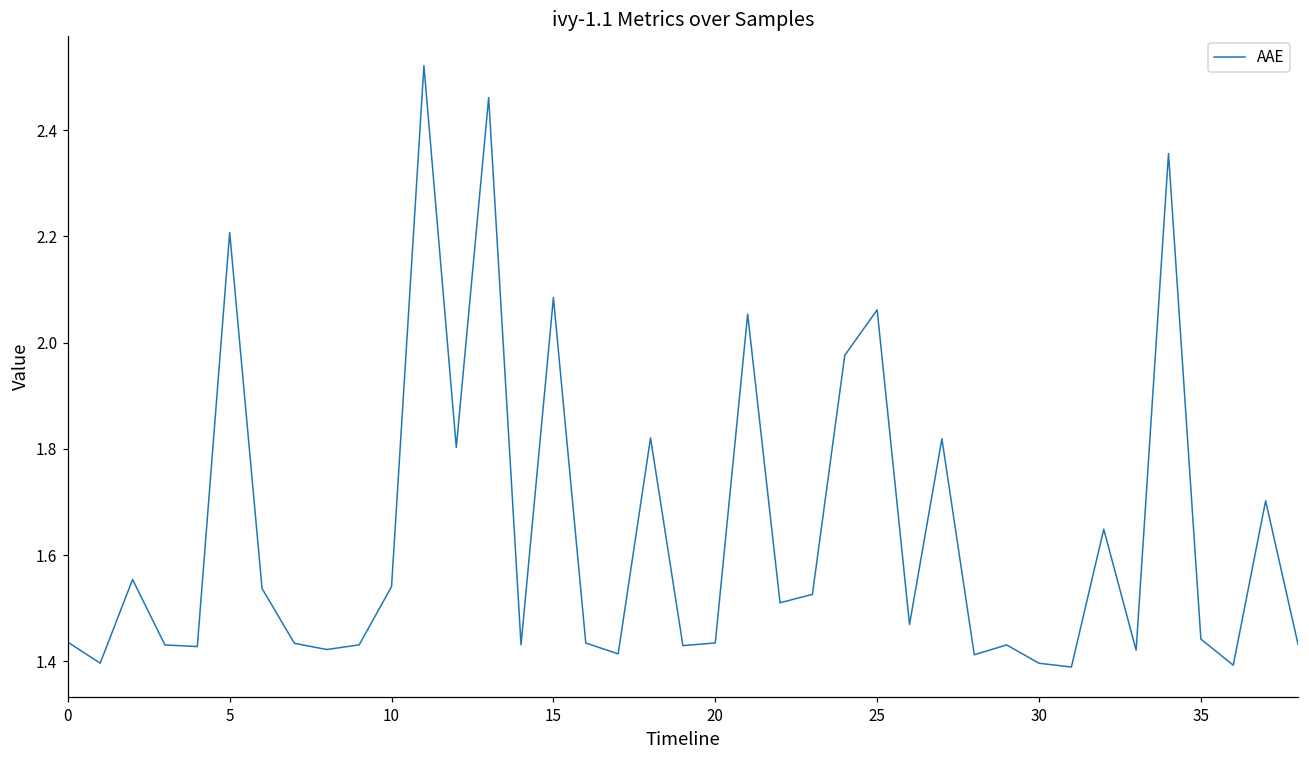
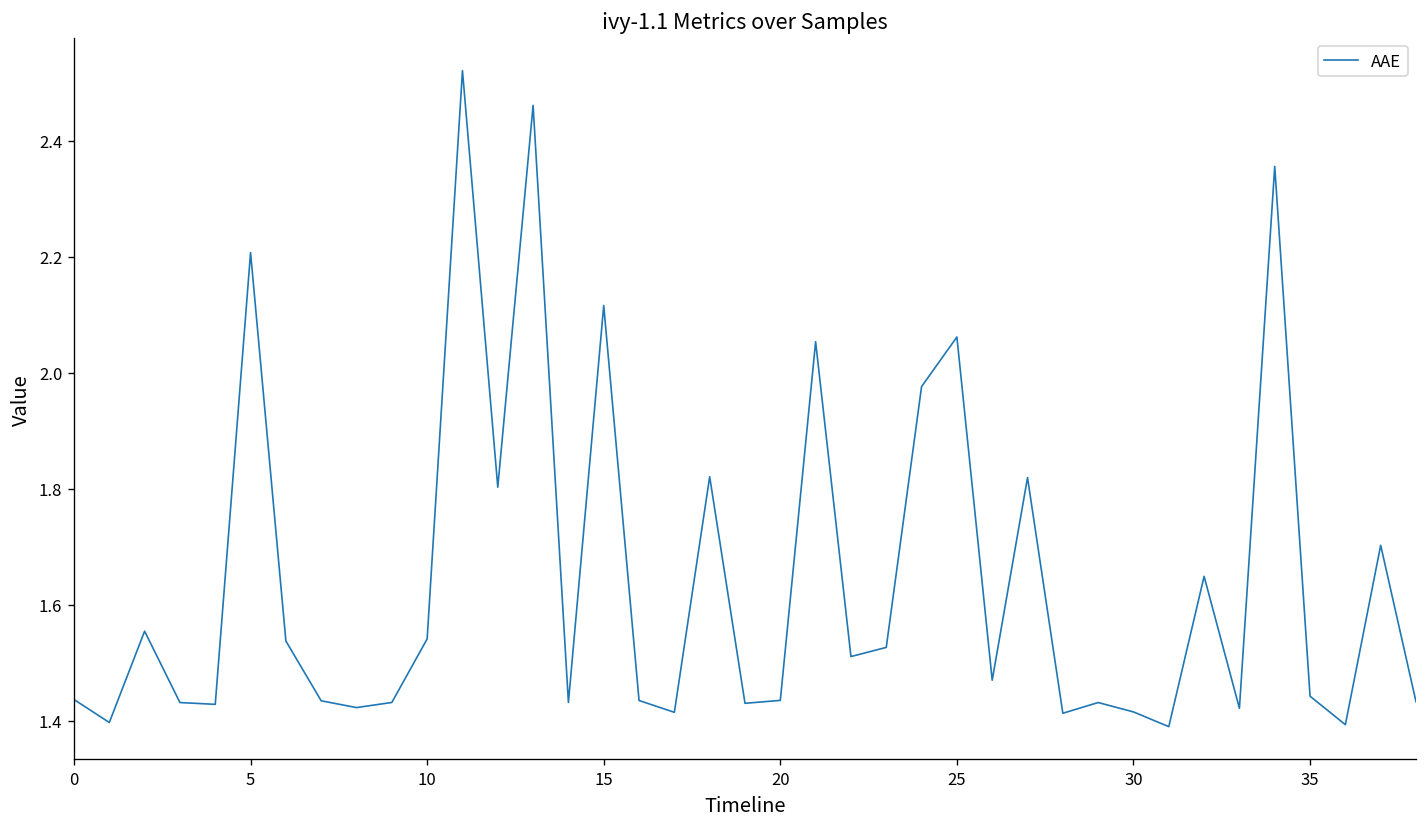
15: 2.08 -> 2.12
30: 1.40 -> 1.41
